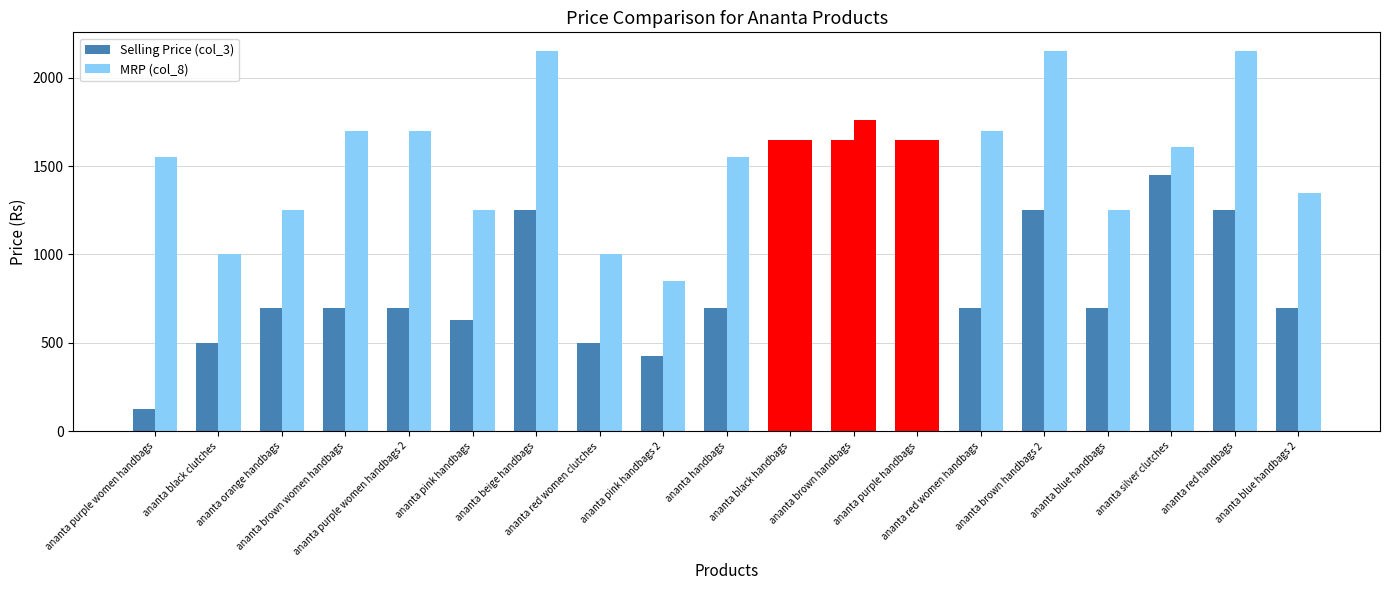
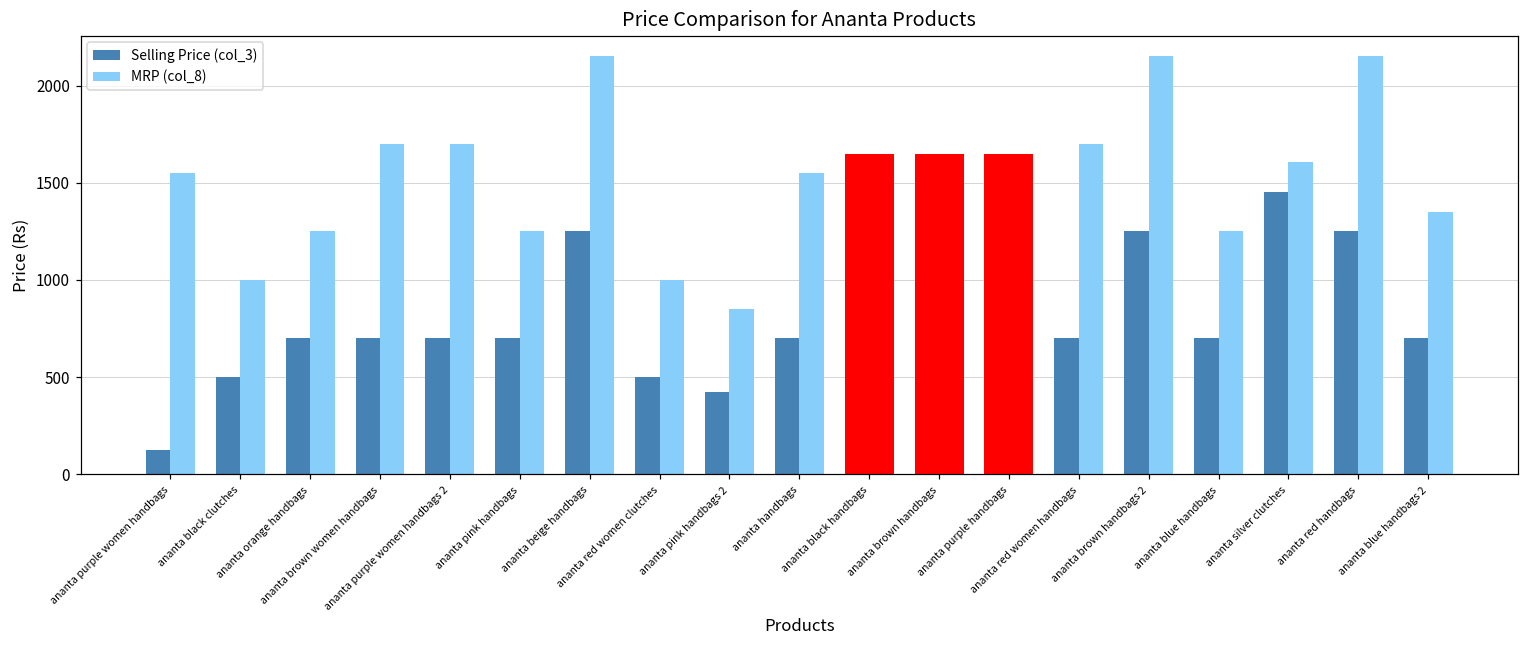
Selling Price (col_3), ananta pink handbags: 630 -> 700
MRP (col_8), ananta brown handbags: 1760 -> 1650
